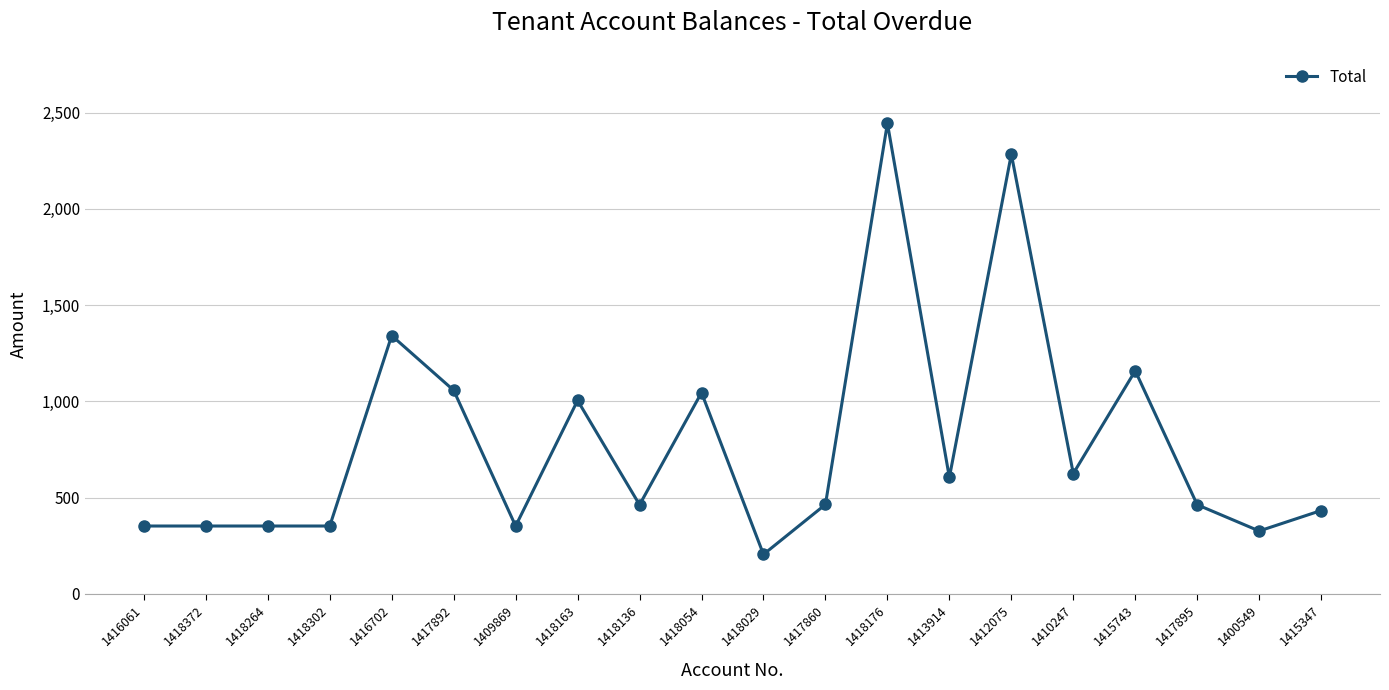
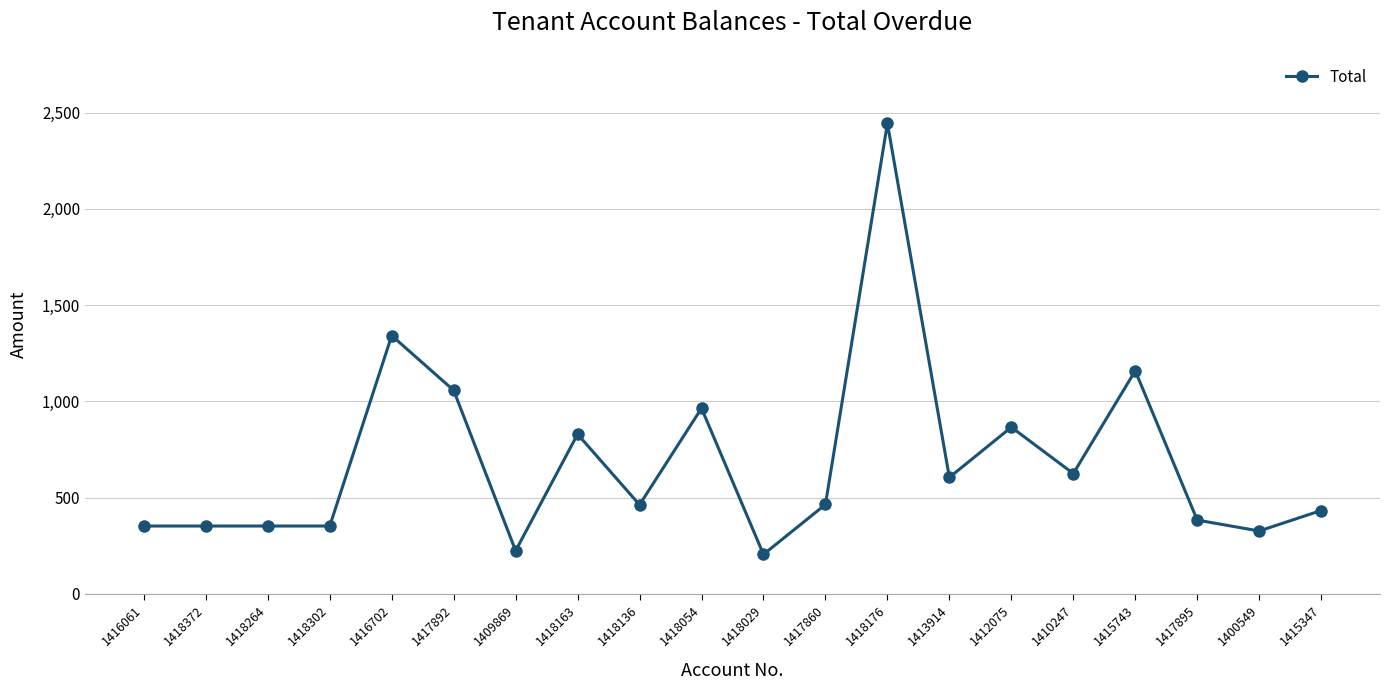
1409869: 350 -> 220
1418163: 1,010 -> 830
1418054: 1,050 -> 960
1412075: 2,280 -> 870
1417895: 460 -> 380
